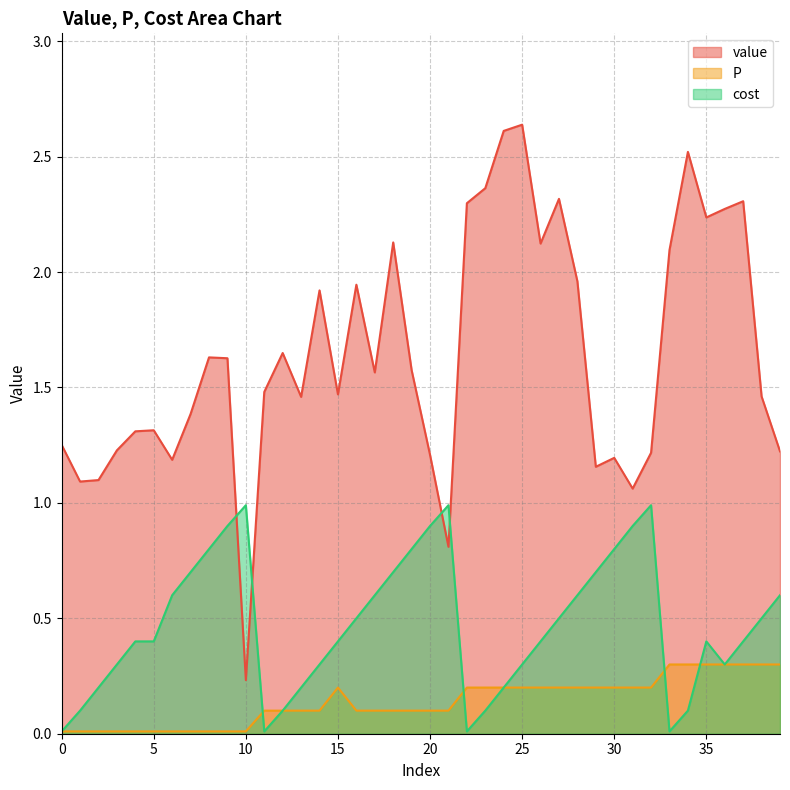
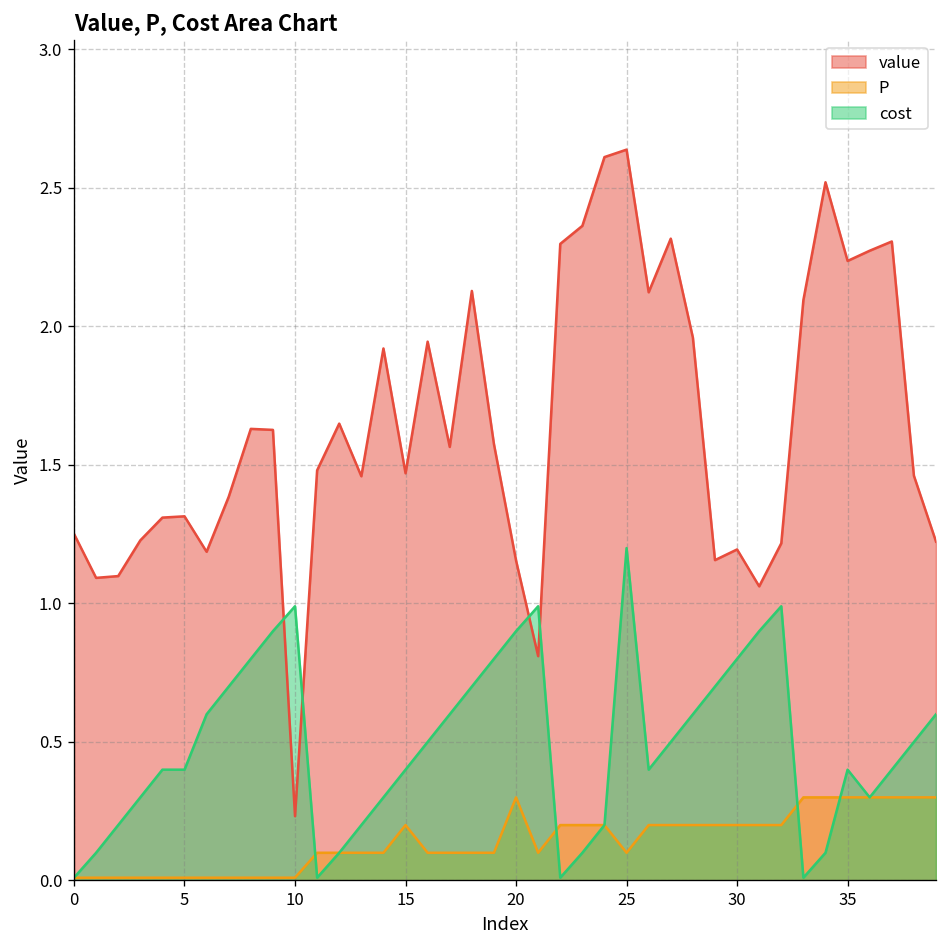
value, 20: 1.21 -> 1.16
P, 20: 0.1 -> 0.3
P, 25: 0.2 -> 0.1
cost, 25: 0.3 -> 1.2
